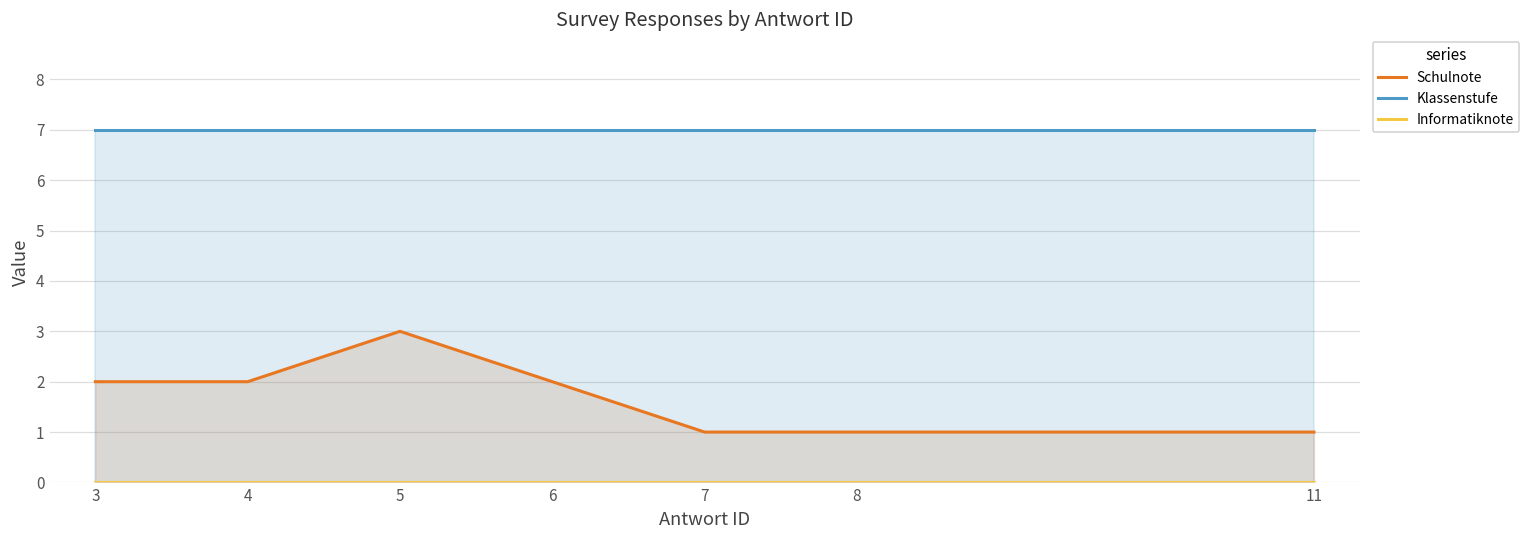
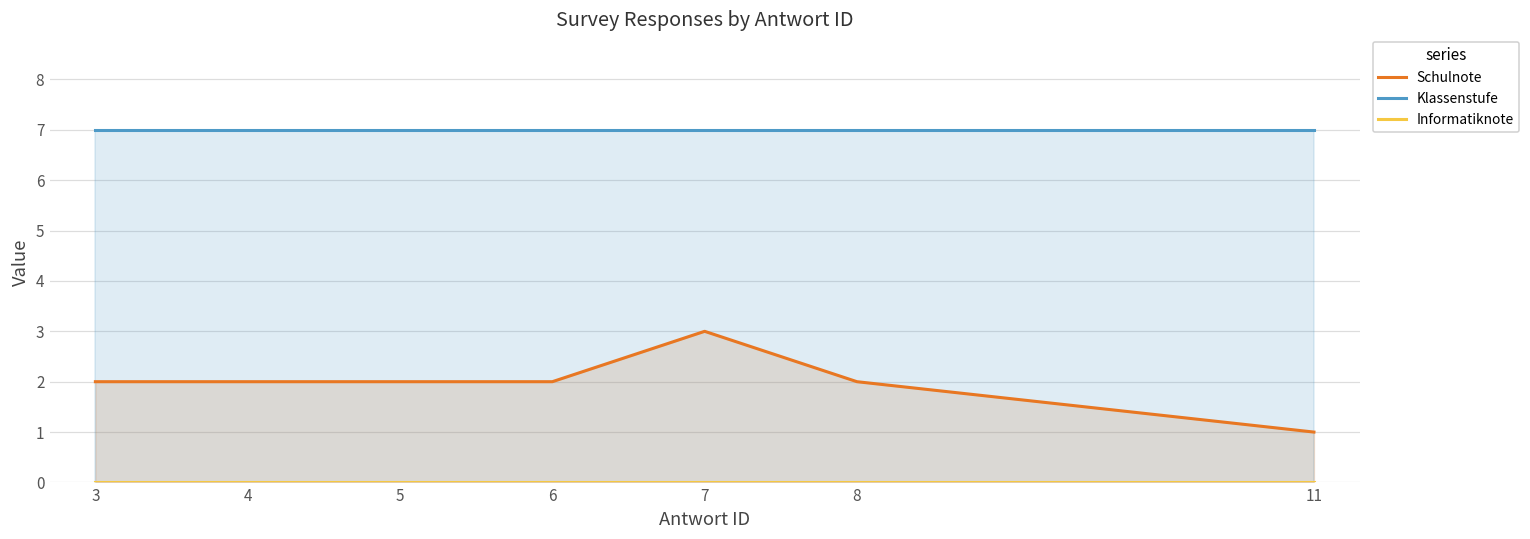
Schulnote, 5: 3 -> 2
Schulnote, 7: 1 -> 3
Schulnote, 8: 1 -> 2
